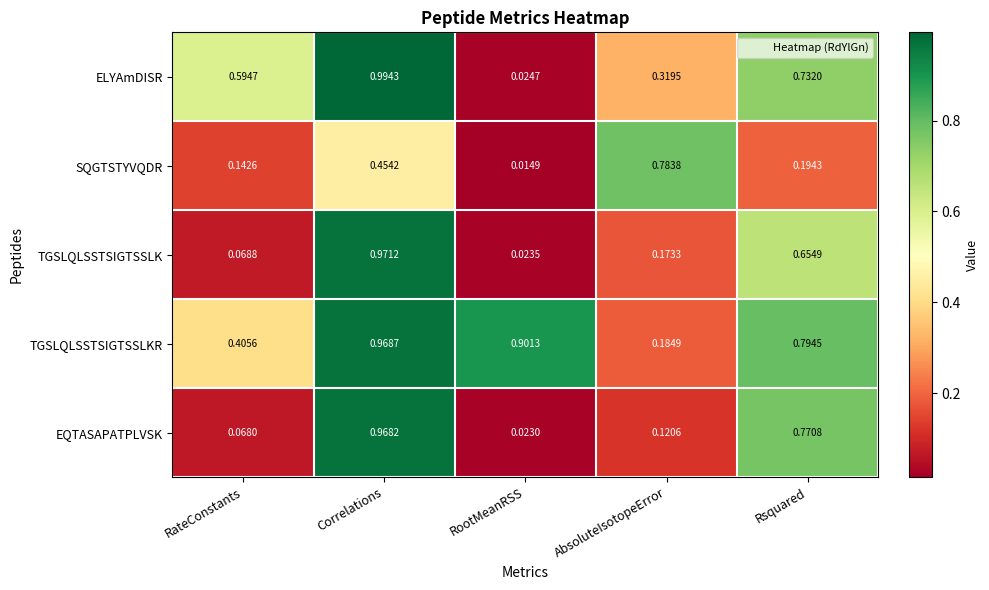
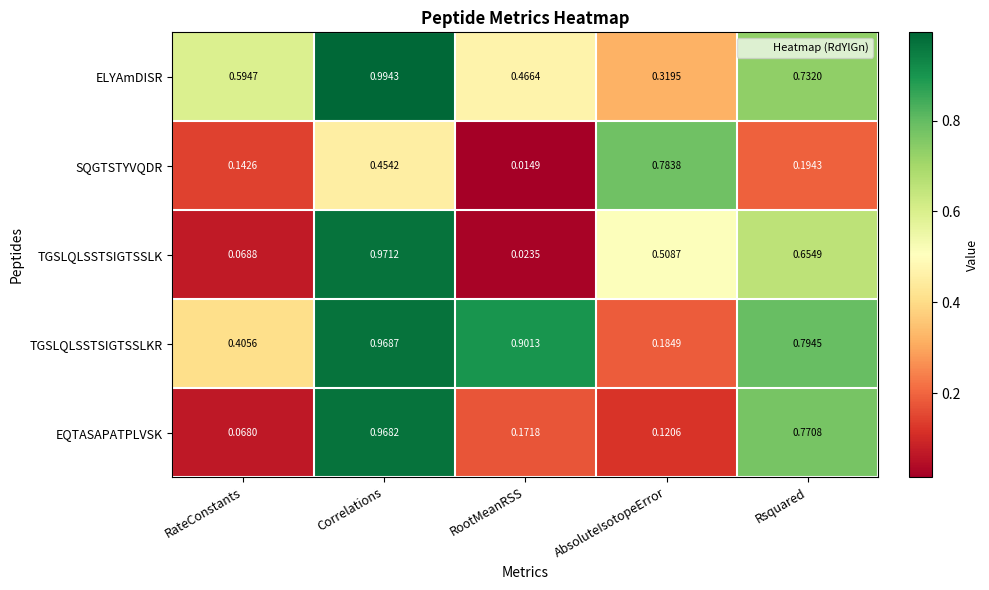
ELYAmDISR, RootMeanRSS: 0.0247 -> 0.4664
TGSLQLSSTSIGTSSLK, AbsoluteIsotopeError: 0.1733 -> 0.5087
EQTASAPATPLVSK, RootMeanRSS: 0.0230 -> 0.1718
